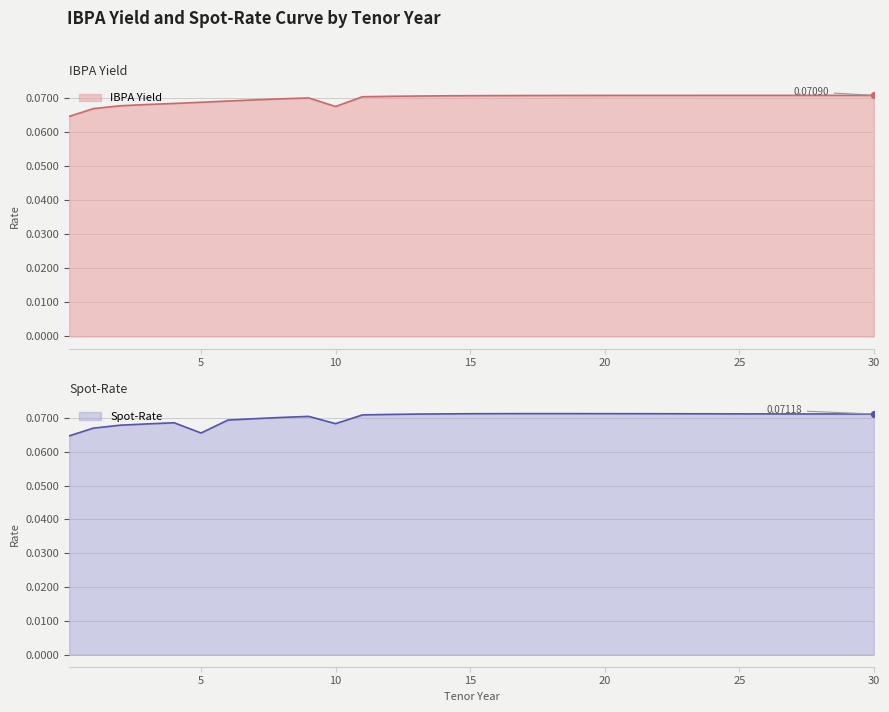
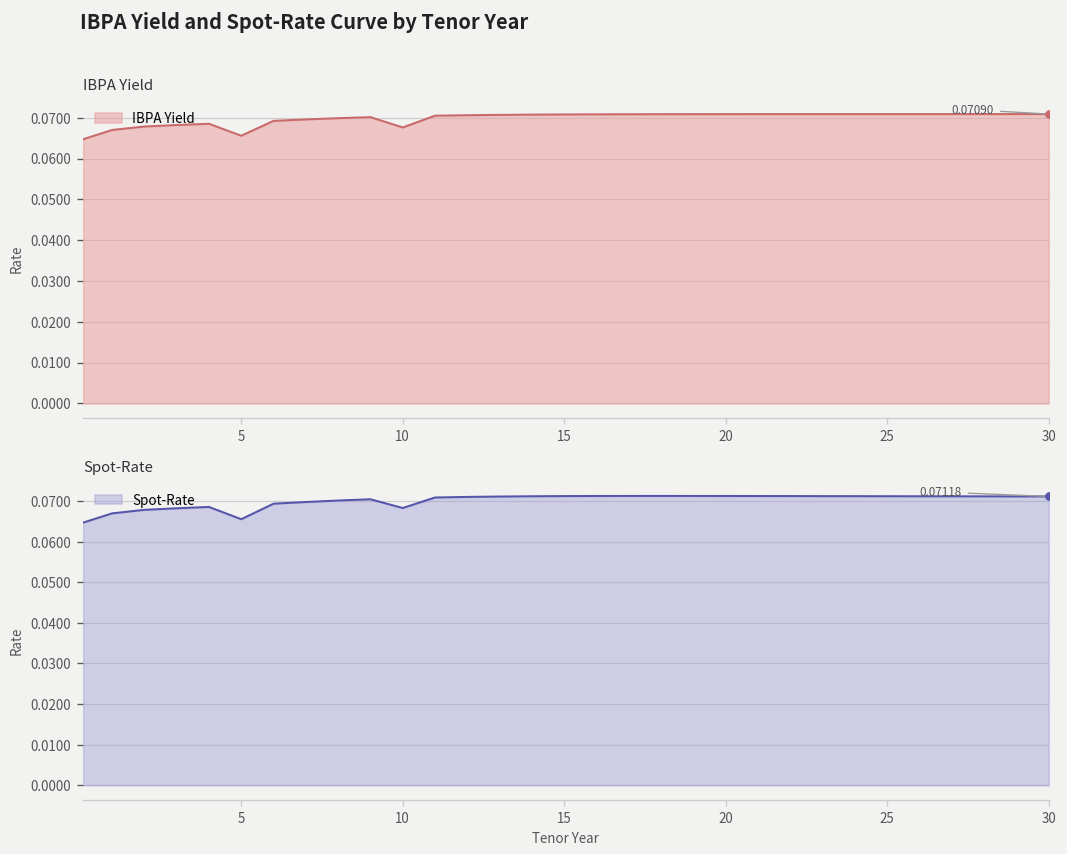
IBPA Yield, IBPA Yield, 5: 0.069 -> 0.066
